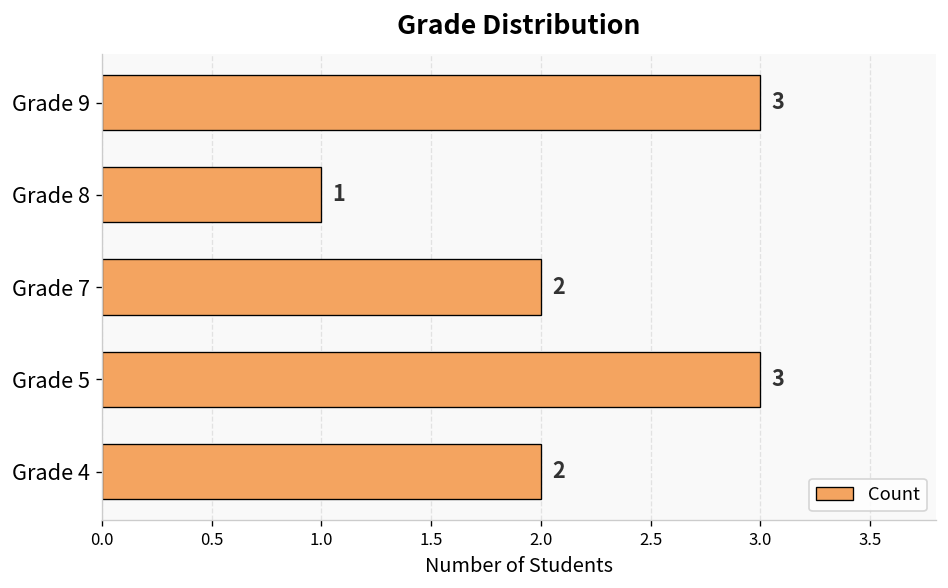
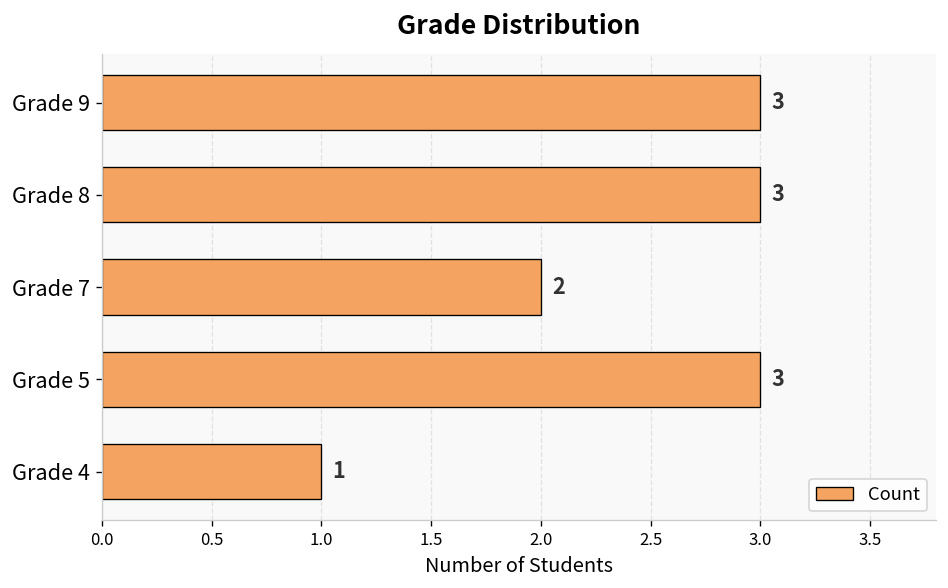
Grade 8: 1 -> 3
Grade 4: 2 -> 1
